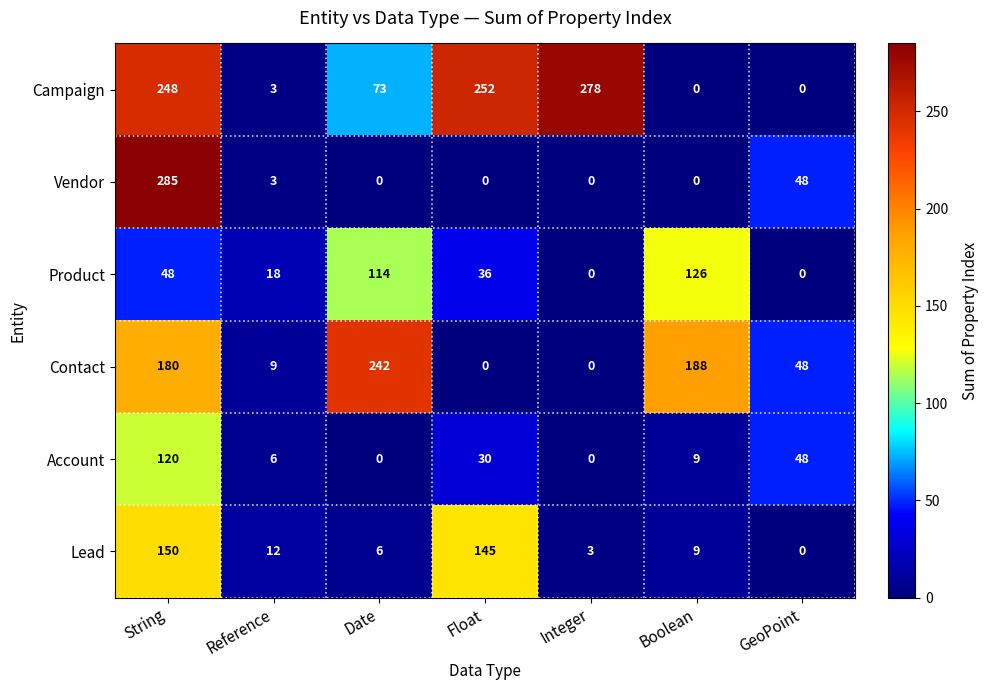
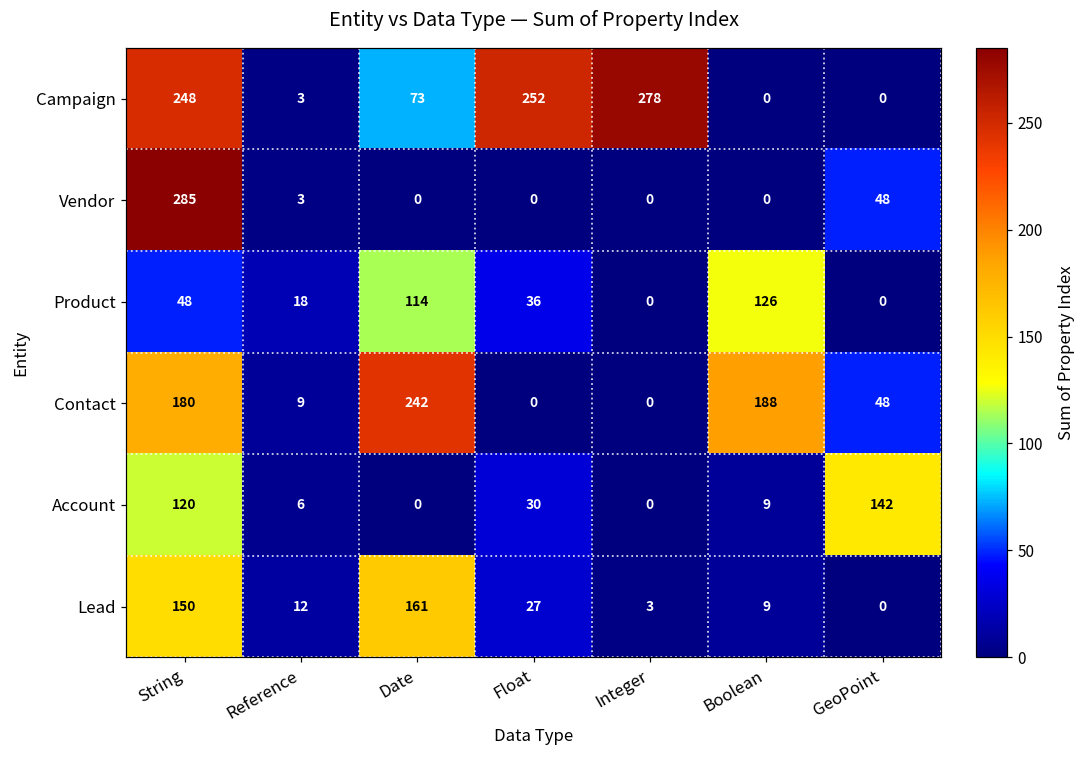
Account, GeoPoint: 48 -> 142
Lead, Date: 6 -> 161
Lead, Float: 145 -> 27
